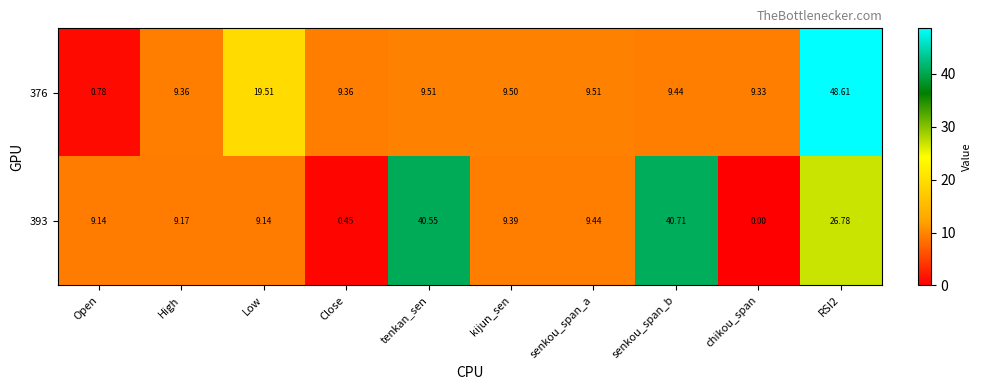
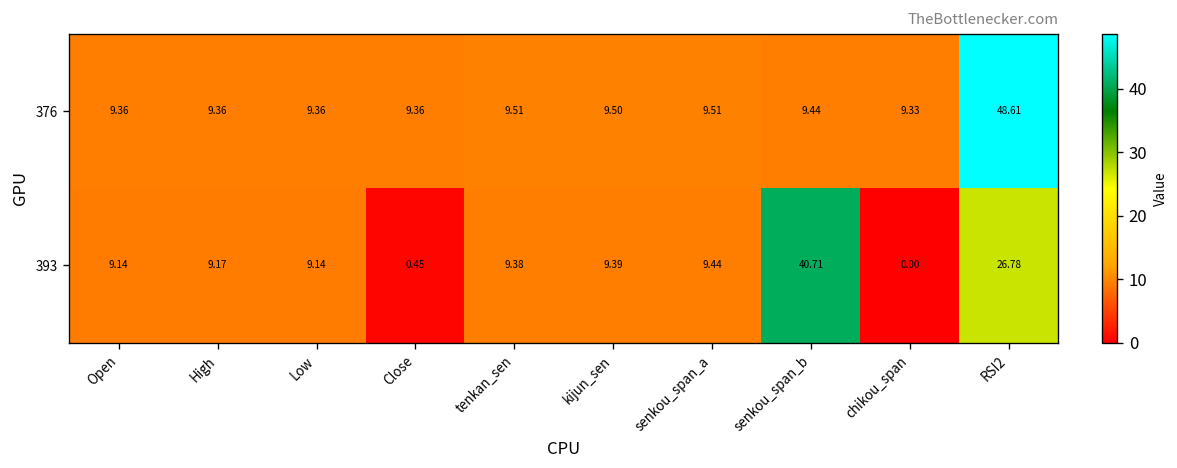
376, Open: 0.78 -> 9.36
376, Low: 19.51 -> 9.36
393, tenkan_sen: 40.55 -> 9.38
